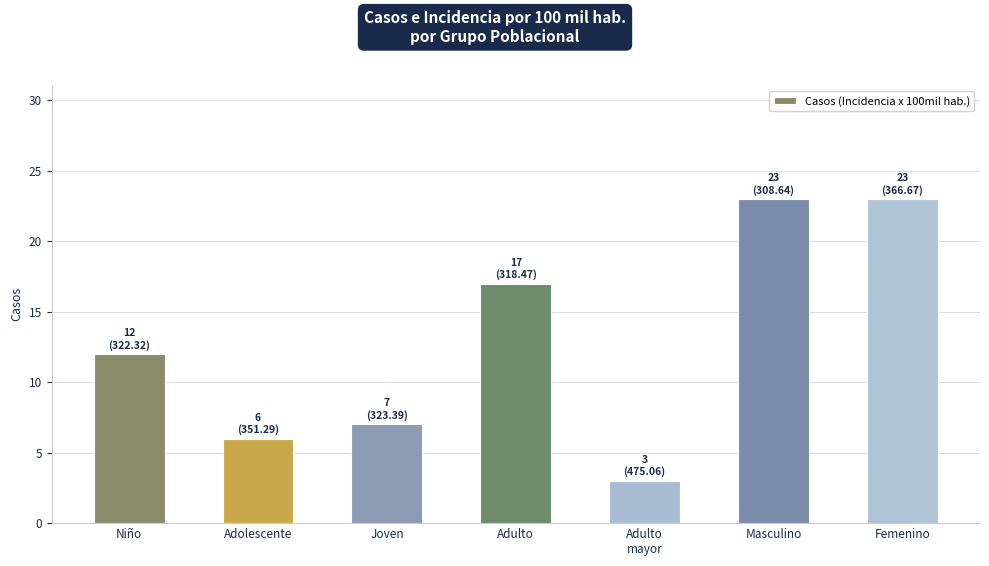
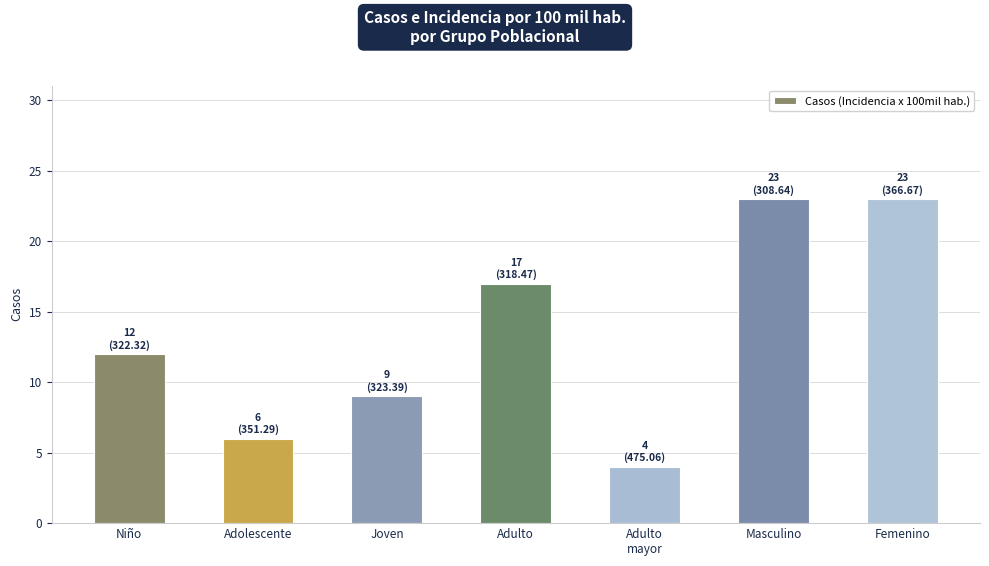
Joven: 7 -> 9
Adulto mayor: 3 -> 4
